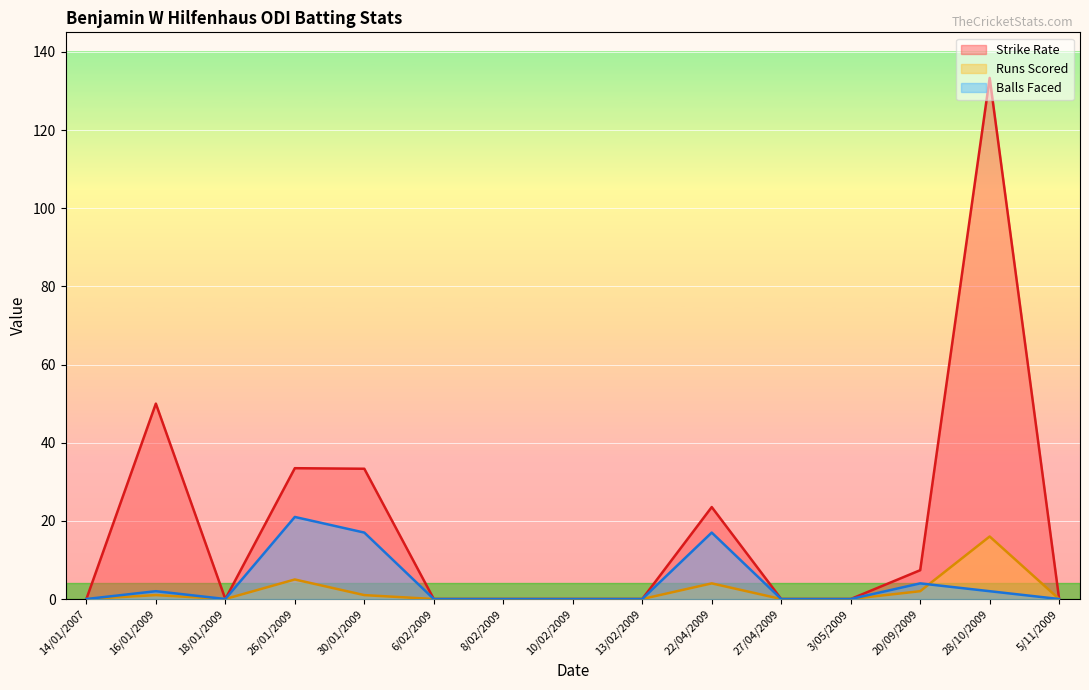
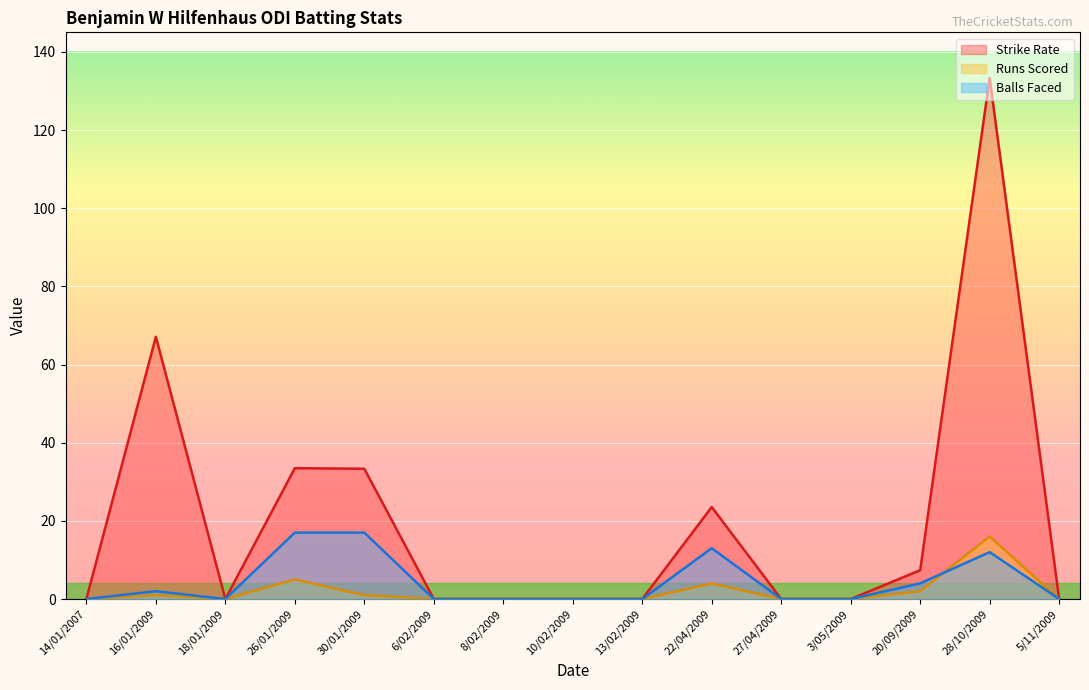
Strike Rate, 16/01/2009: 50 -> 67
Balls Faced, 26/01/2009: 21 -> 17
Balls Faced, 22/04/2009: 17 -> 13
Balls Faced, 28/10/2009: 2 -> 12
